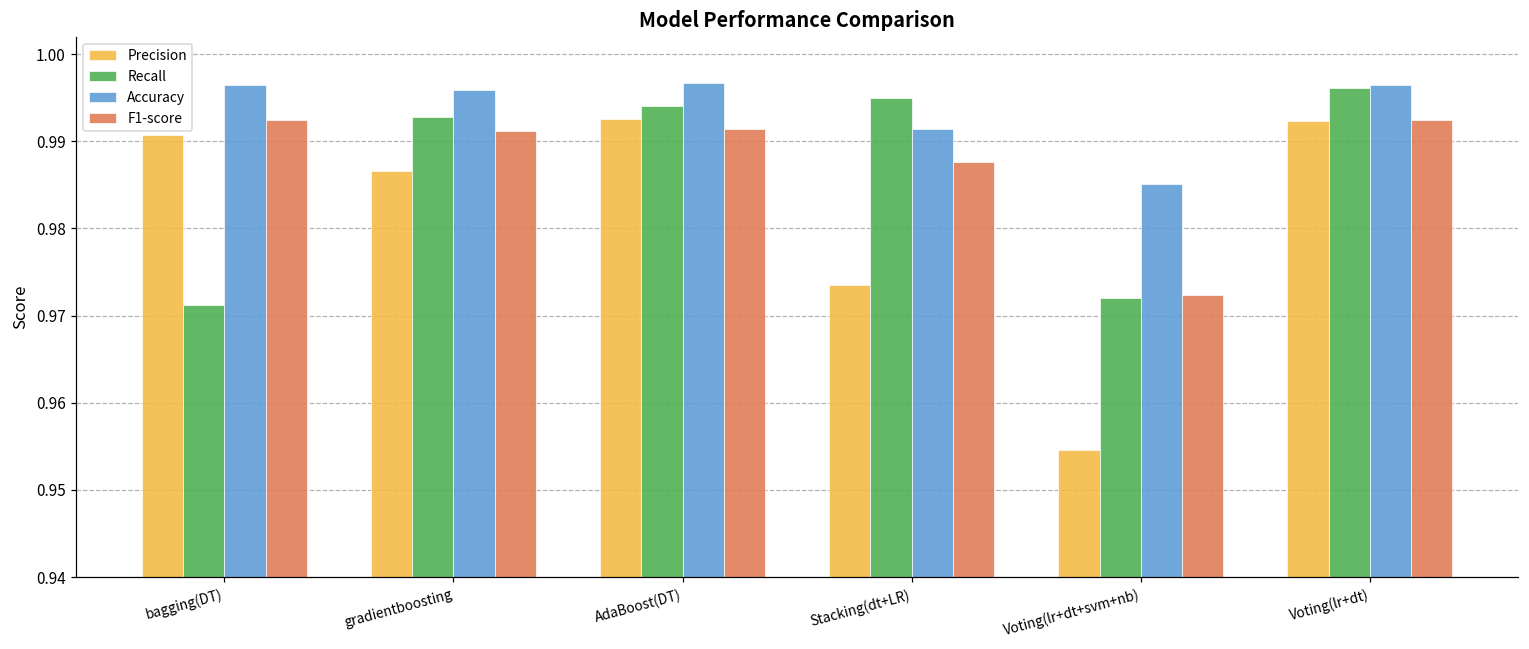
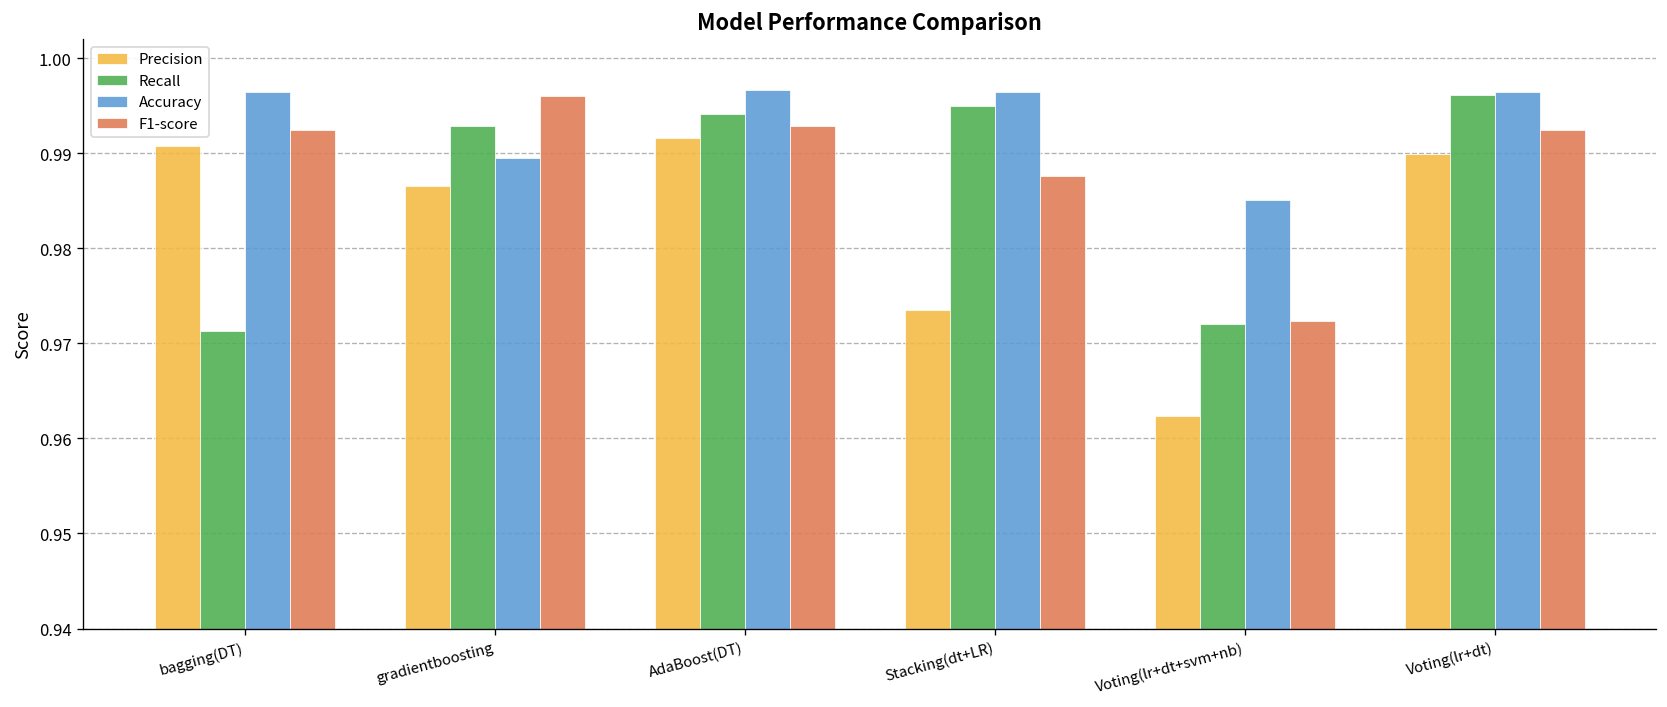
Accuracy, gradientboosting: 0.996 -> 0.989
F1-score, gradientboosting: 0.991 -> 0.996
Precision, AdaBoost(DT): 0.993 -> 0.992
F1-score, AdaBoost(DT): 0.991 -> 0.993
Accuracy, Stacking(dt+LR): 0.991 -> 0.996
Precision, Voting(lr+dt+svm+nb): 0.955 -> 0.962
Precision, Voting(lr+dt): 0.992 -> 0.990
